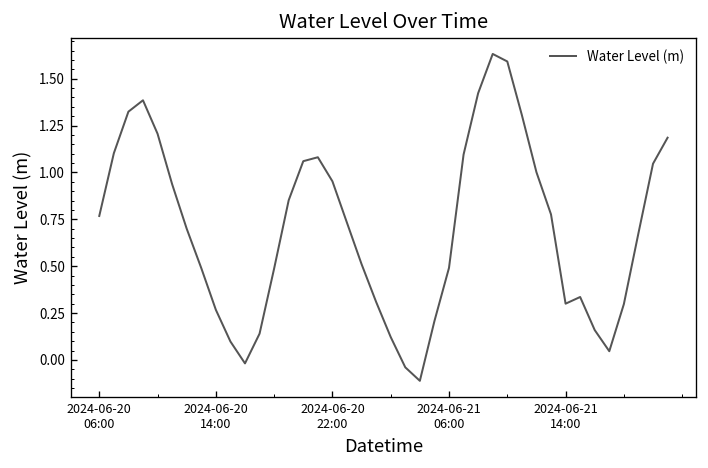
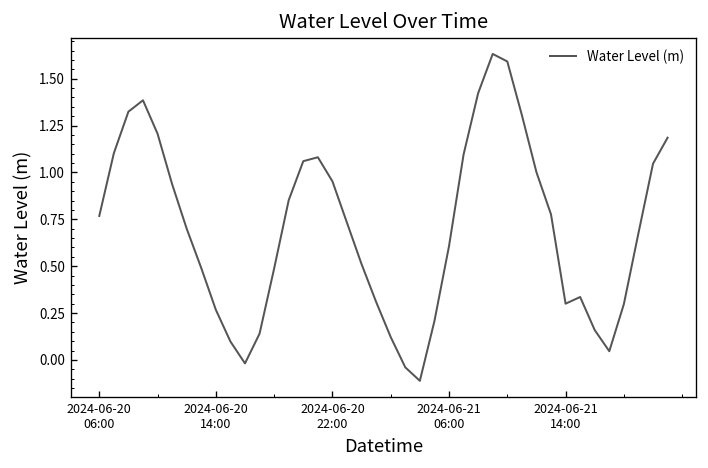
2024-06-21 06:00: 0.49 -> 0.61
